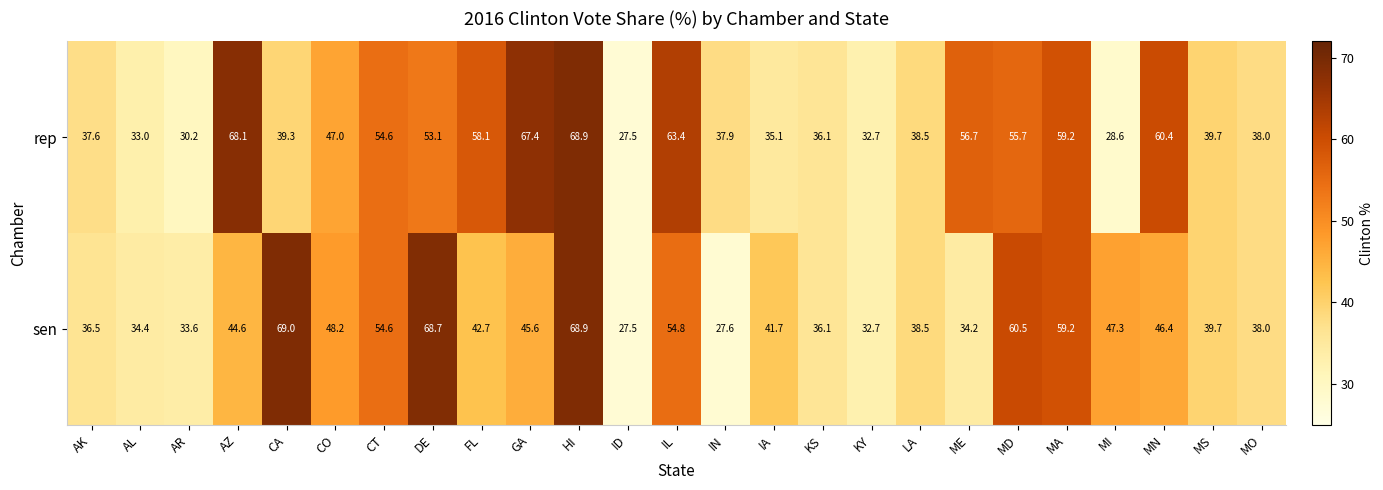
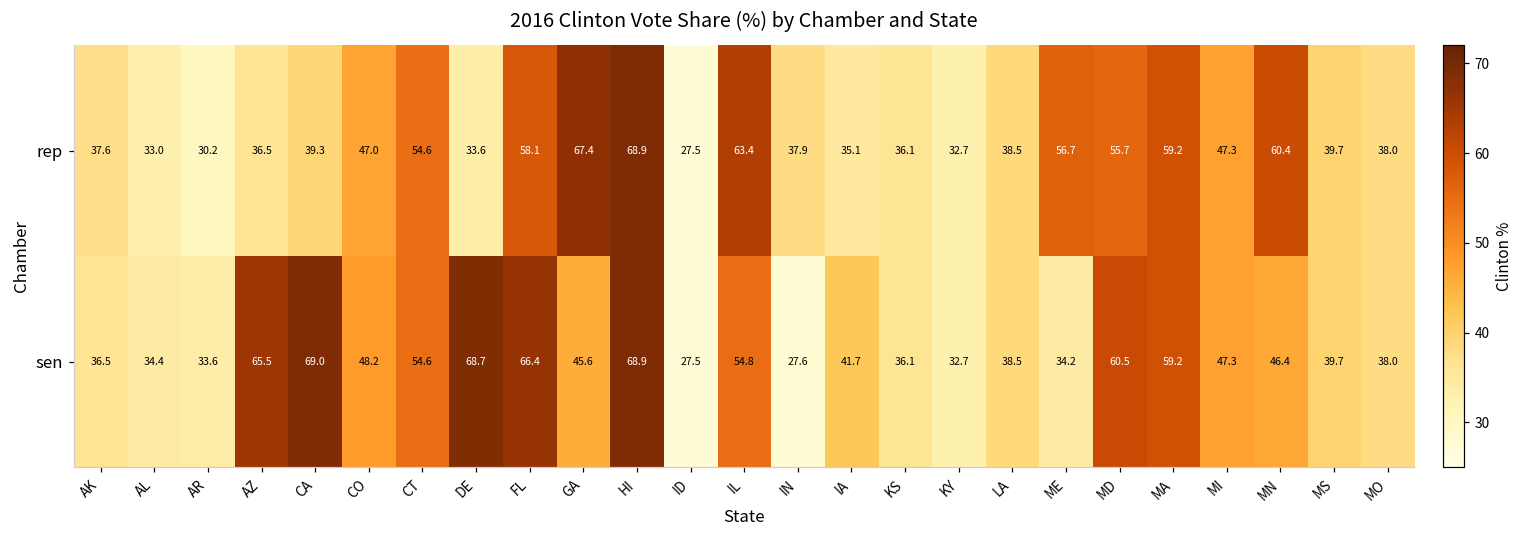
rep, AZ: 68.1 -> 36.5
rep, DE: 53.1 -> 33.6
rep, MI: 28.6 -> 47.3
sen, AZ: 44.6 -> 65.5
sen, FL: 42.7 -> 66.4
